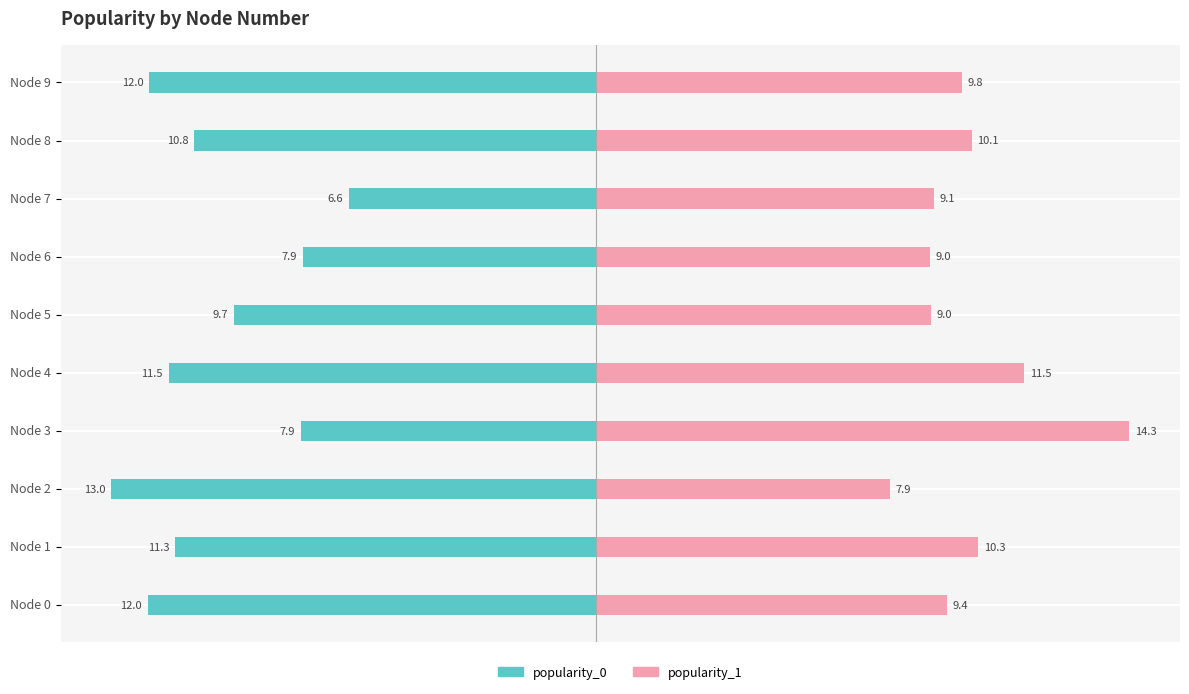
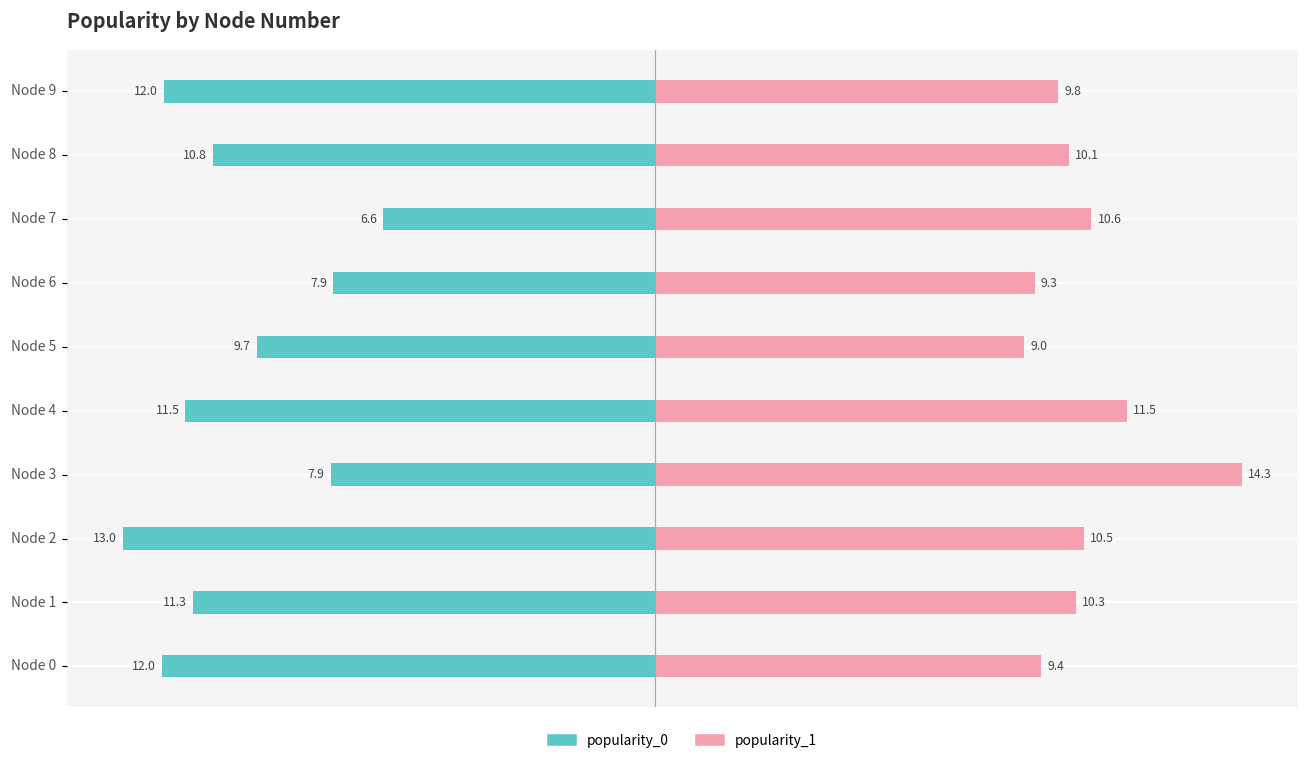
popularity_1, Node 7: 9.1 -> 10.6
popularity_1, Node 6: 9.0 -> 9.3
popularity_1, Node 2: 7.9 -> 10.5
